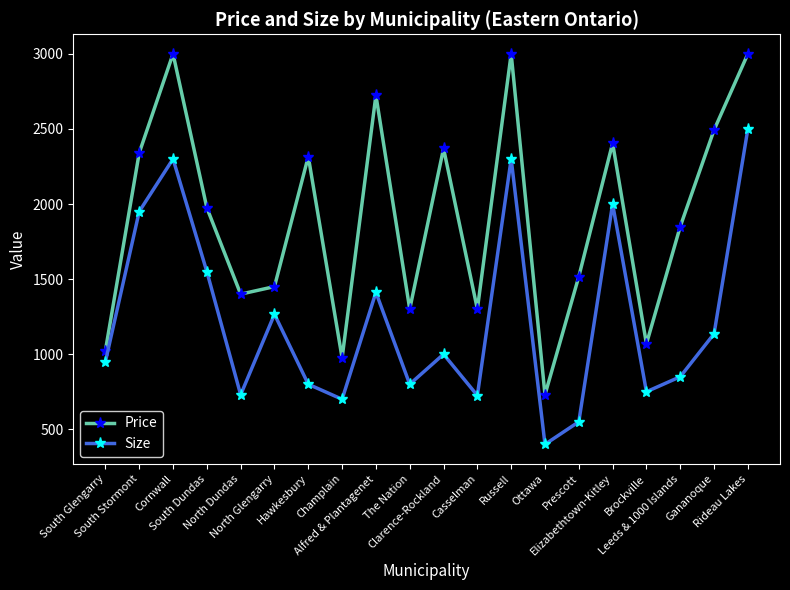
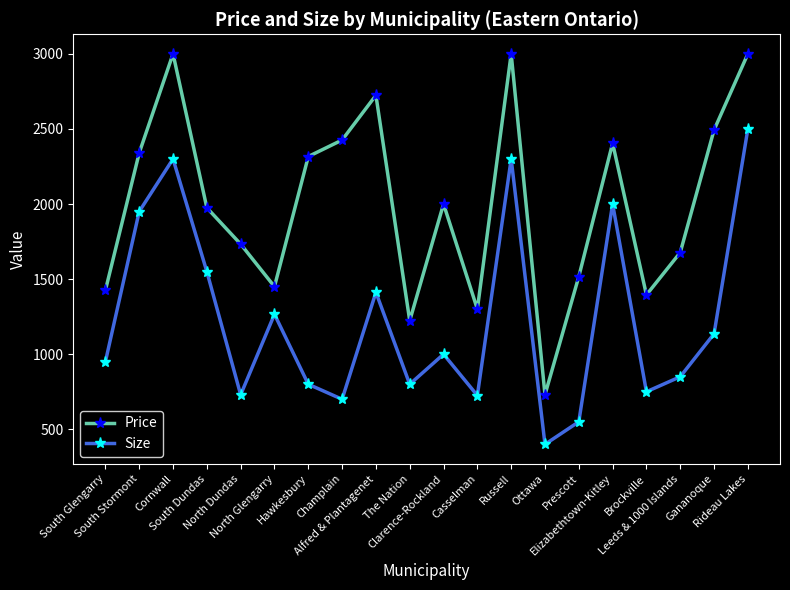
Price, South Glengarry: 1020 -> 1430
Price, North Dundas: 1400 -> 1730
Price, Champlain: 980 -> 2430
Price, The Nation: 1300 -> 1220
Price, Clarence-Rockland: 2370 -> 2000
Price, Brockville: 1070 -> 1400
Price, Leeds & 1000 Islands: 1850 -> 1680
